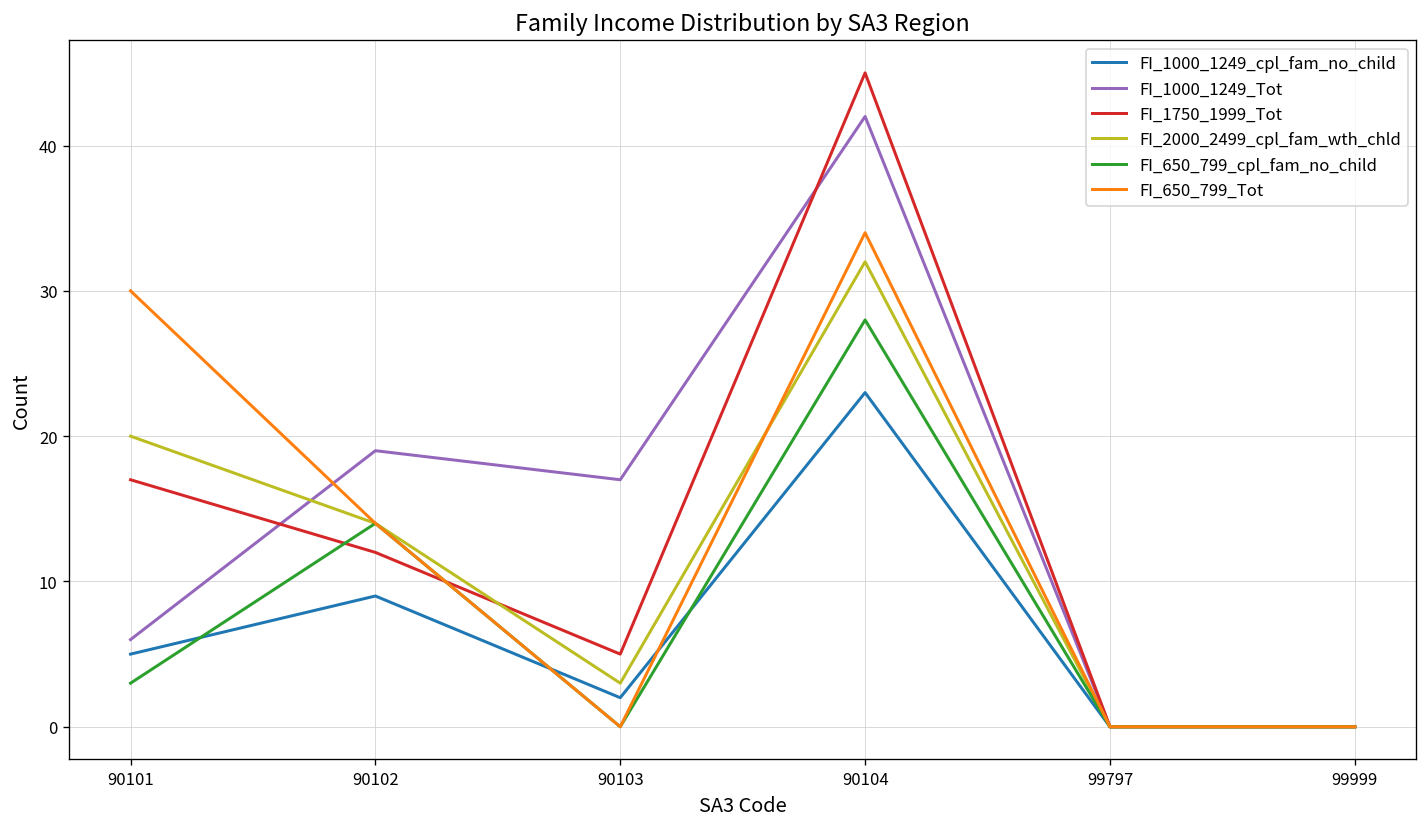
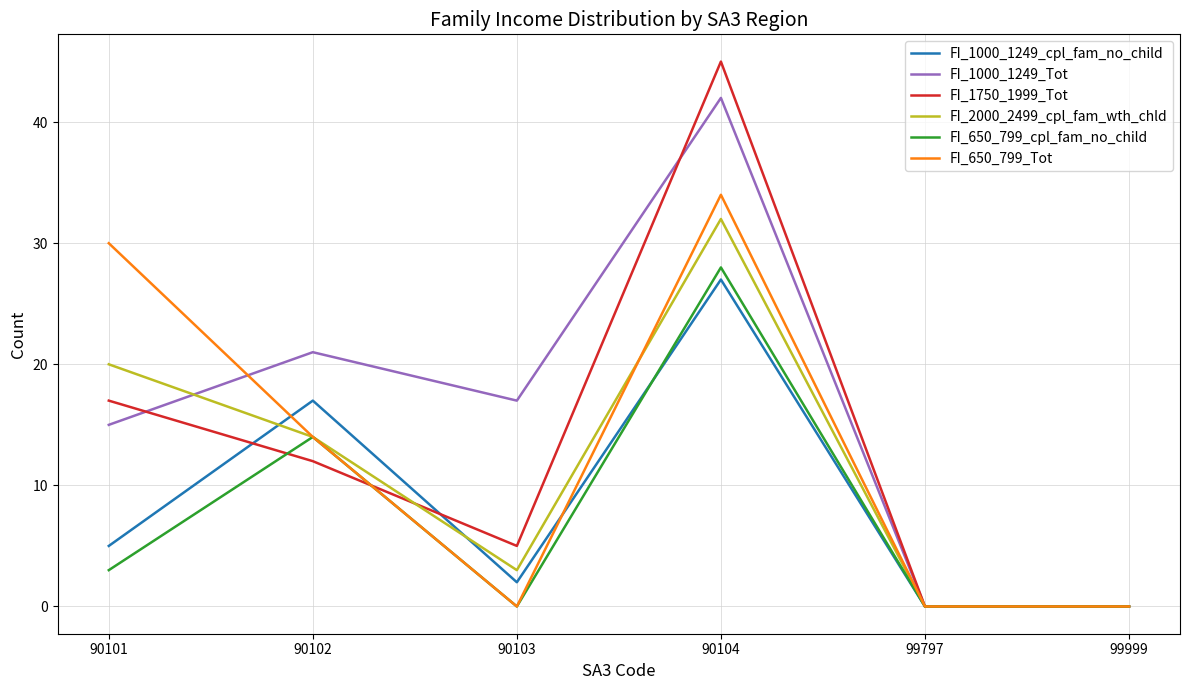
FI_1000_1249_Tot, 90101: 6 -> 15
FI_1000_1249_cpl_fam_no_child, 90102: 9 -> 17
FI_1000_1249_Tot, 90102: 19 -> 21
FI_1000_1249_cpl_fam_no_child, 90104: 23 -> 27
